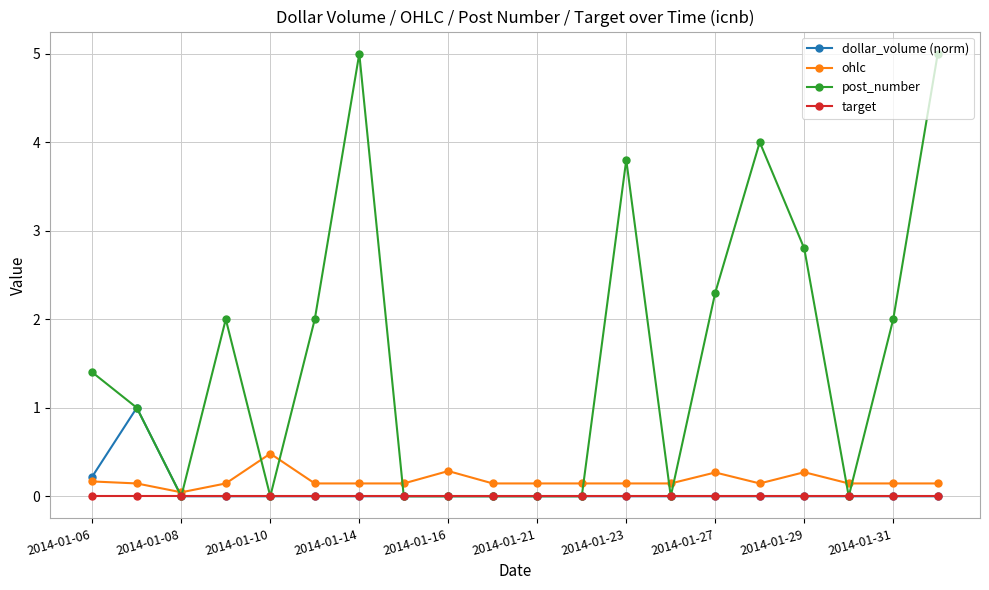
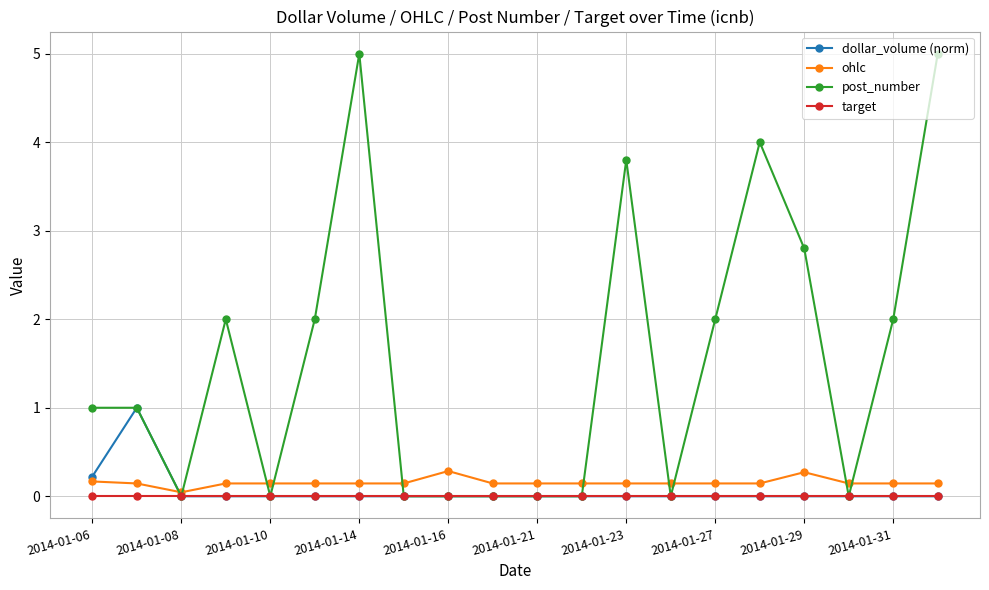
post_number, 2014-01-06: 1.4 -> 1.0
ohlc, 2014-01-10: 0.5 -> 0.1
ohlc, 2014-01-27: 0.3 -> 0.1
post_number, 2014-01-27: 2.3 -> 2.0
